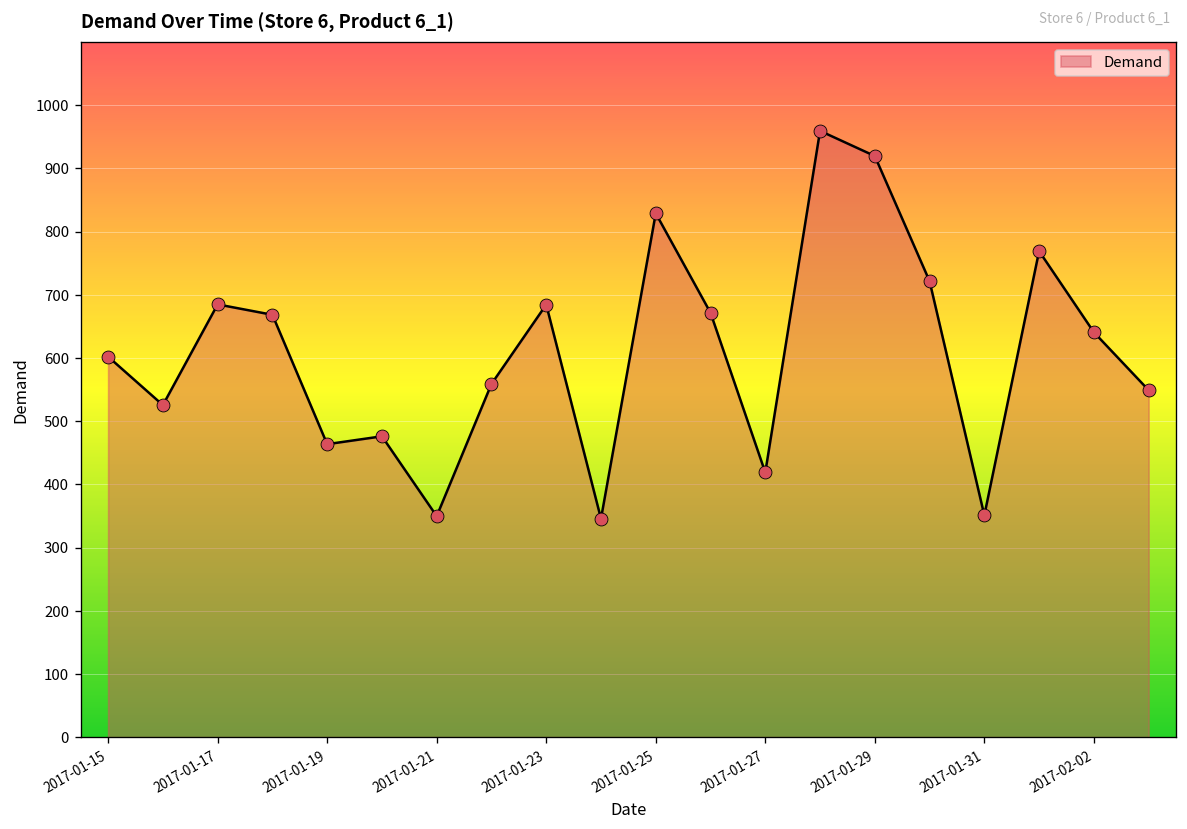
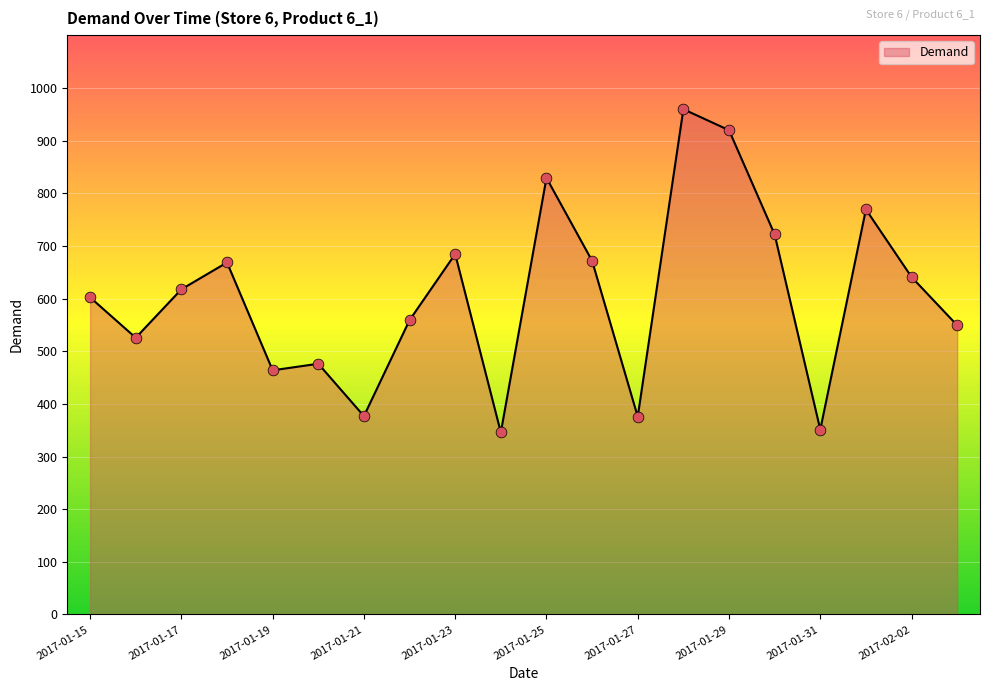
2017-01-17: 680 -> 620
2017-01-21: 350 -> 380
2017-01-27: 420 -> 380
